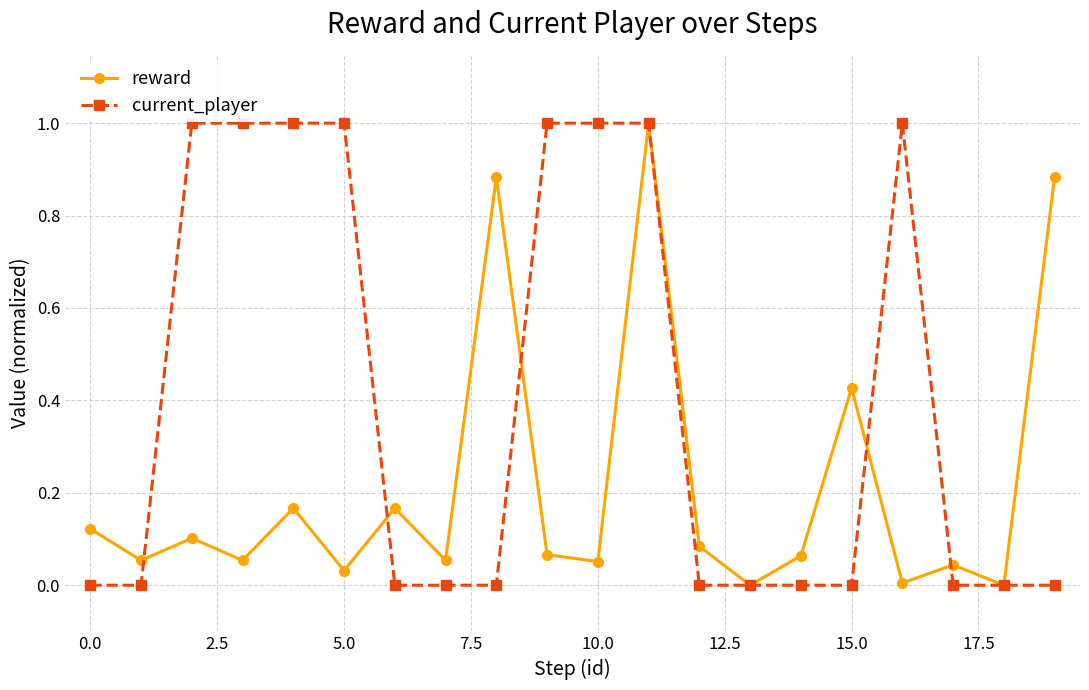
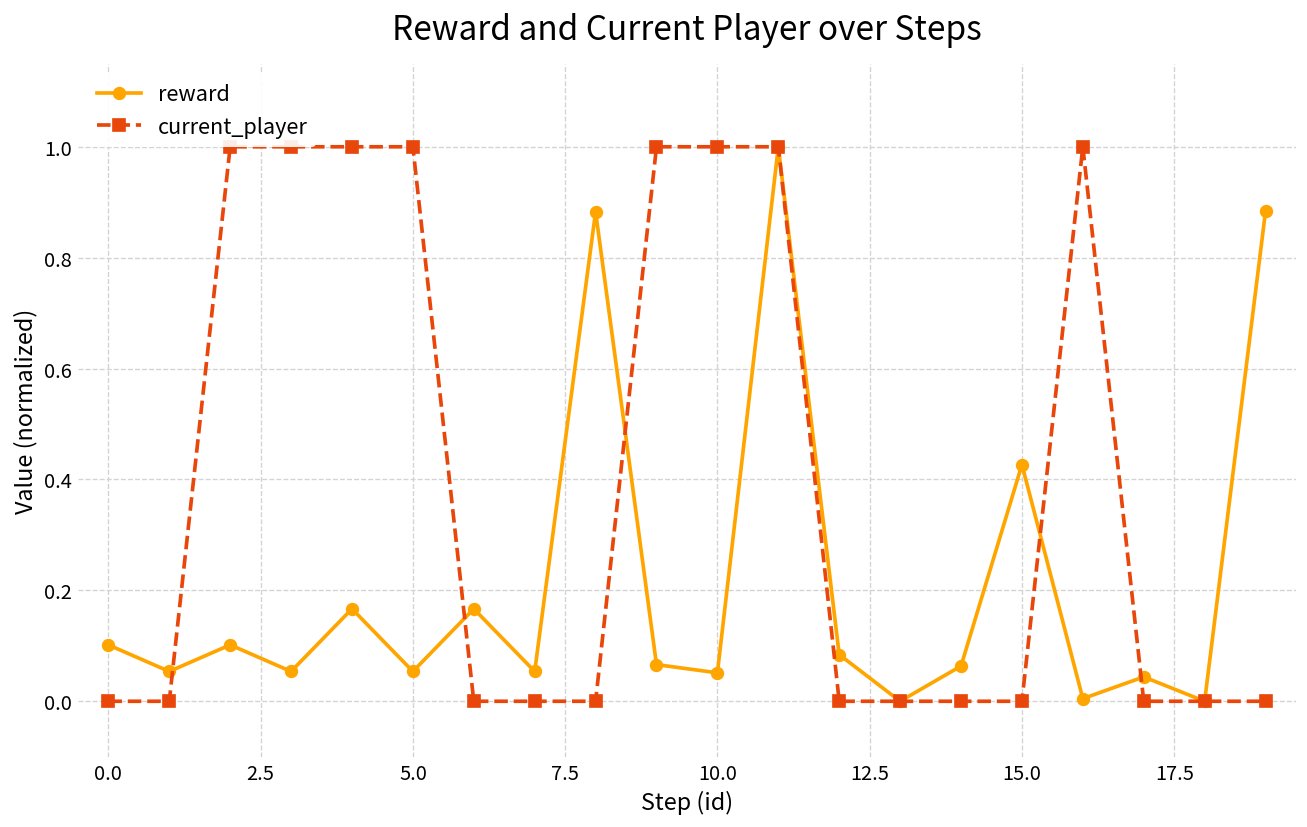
reward, 0.0: 0.12 -> 0.10
reward, 5.0: 0.03 -> 0.05
